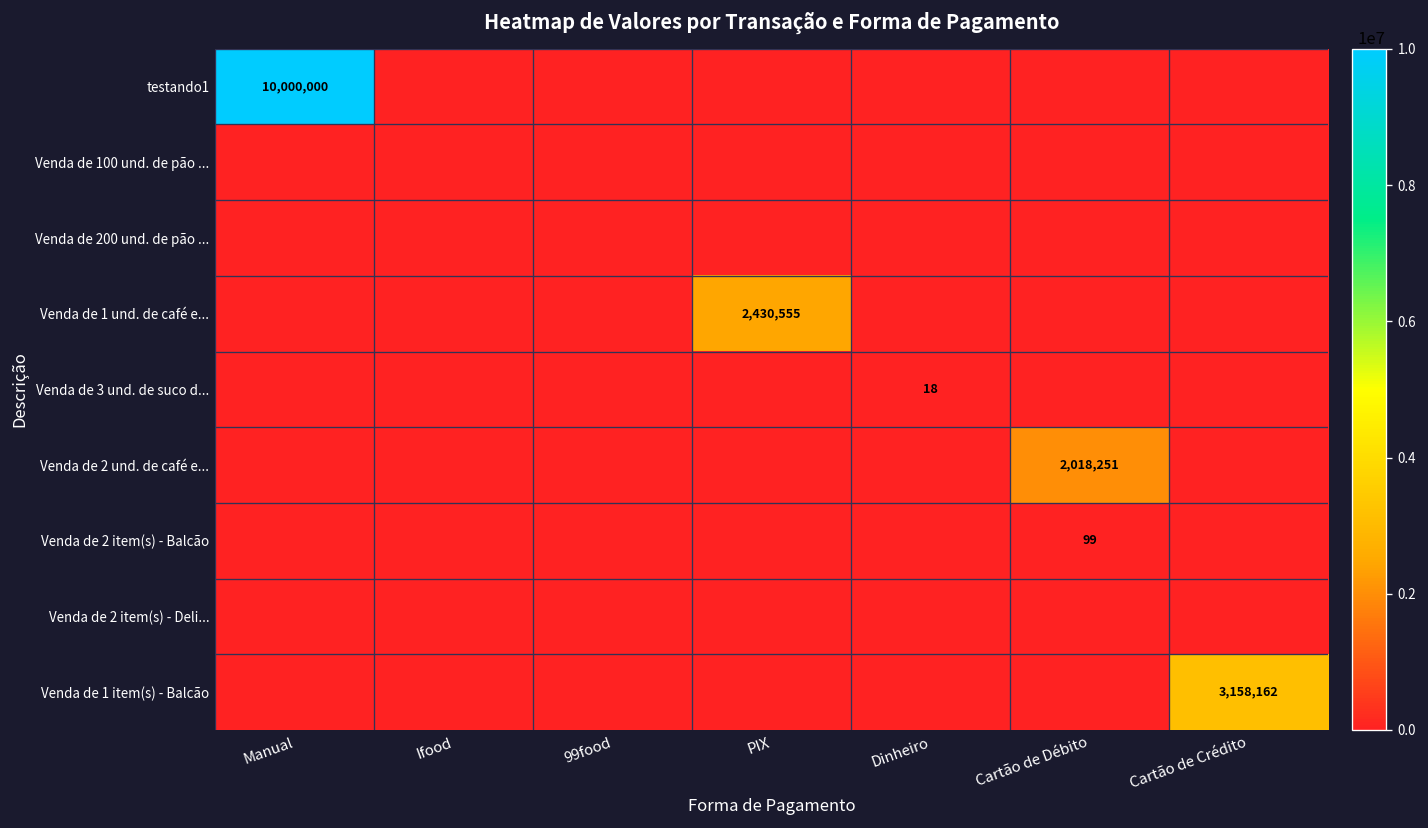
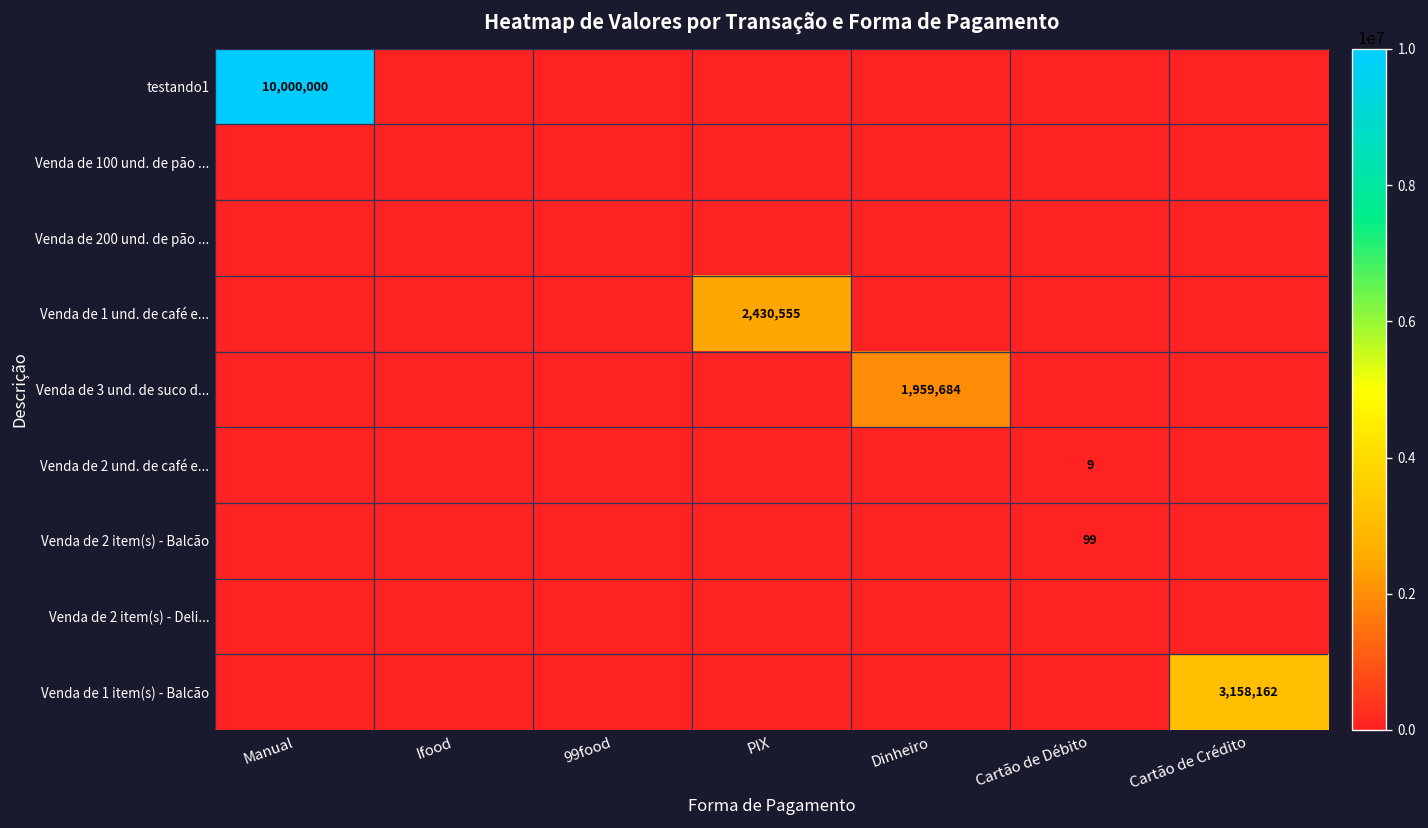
Venda de 3 und. de suco d..., Dinheiro: 18 -> 1,959,684
Venda de 2 und. de café e..., Cartão de Débito: 2,018,251 -> 9
